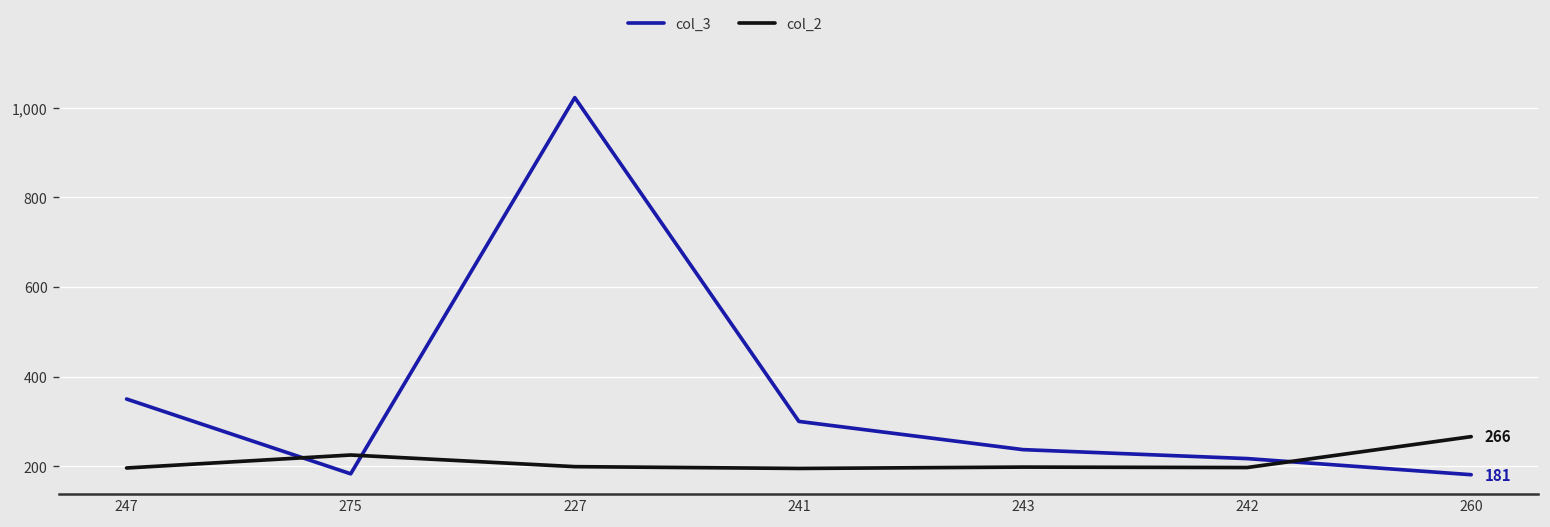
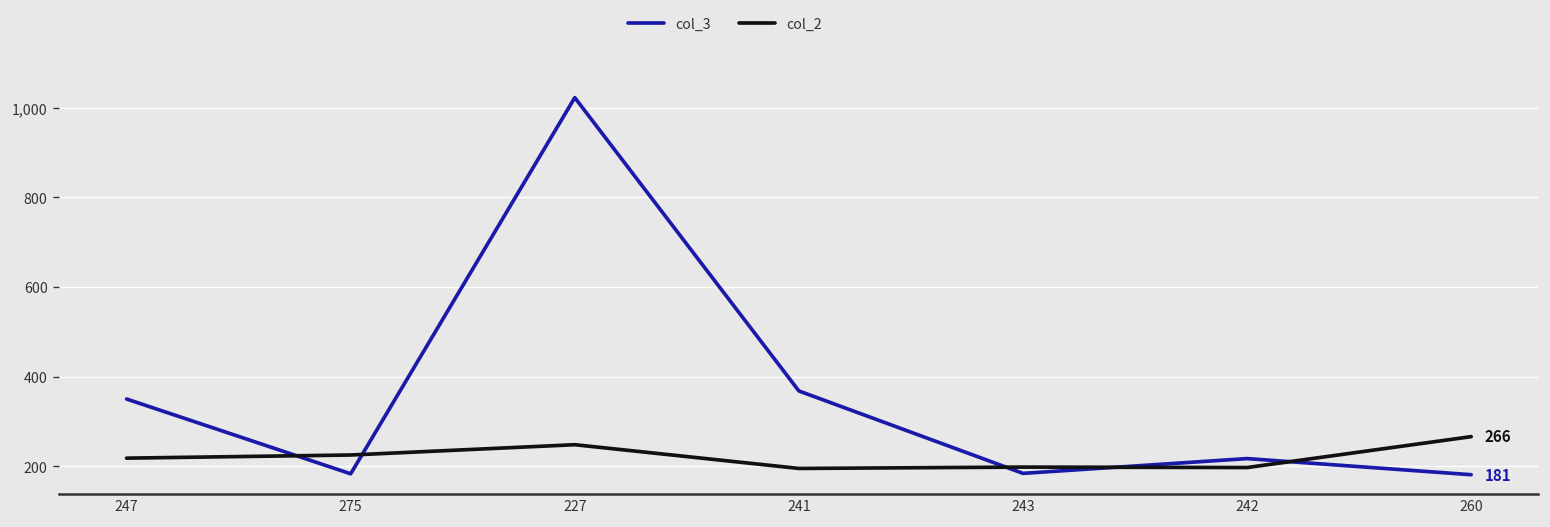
col_2, 247: 200 -> 220
col_2, 227: 200 -> 250
col_3, 241: 300 -> 370
col_3, 243: 240 -> 180
